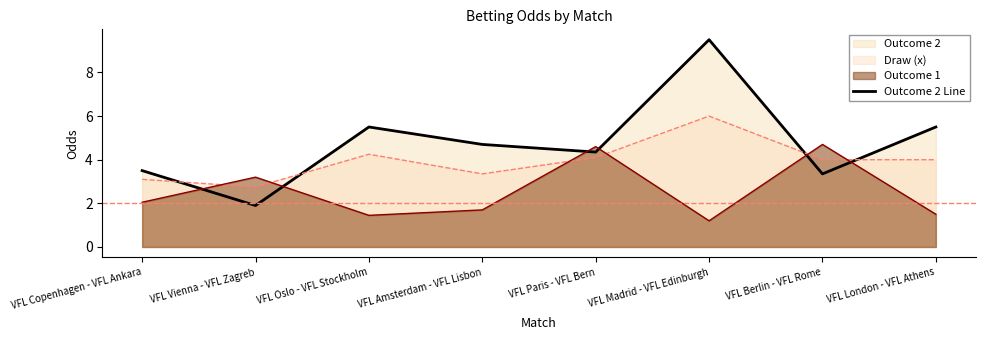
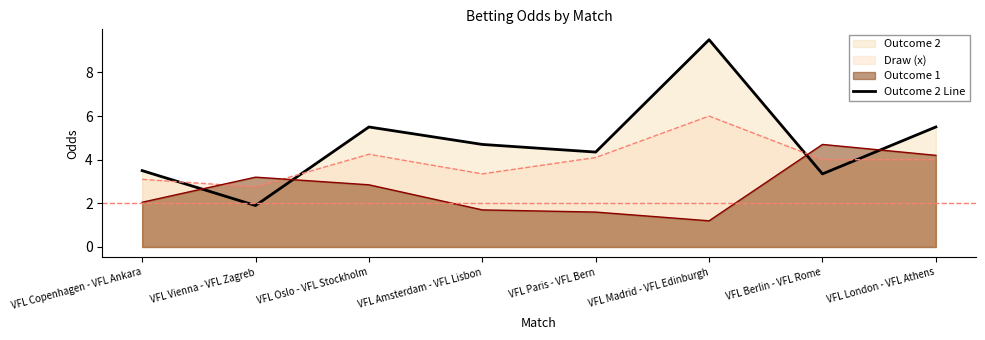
Outcome 1, VFL Oslo - VFL Stockholm: 1.5 -> 2.9
Outcome 1, VFL Paris - VFL Bern: 4.6 -> 1.6
Outcome 1, VFL London - VFL Athens: 1.5 -> 4.2
